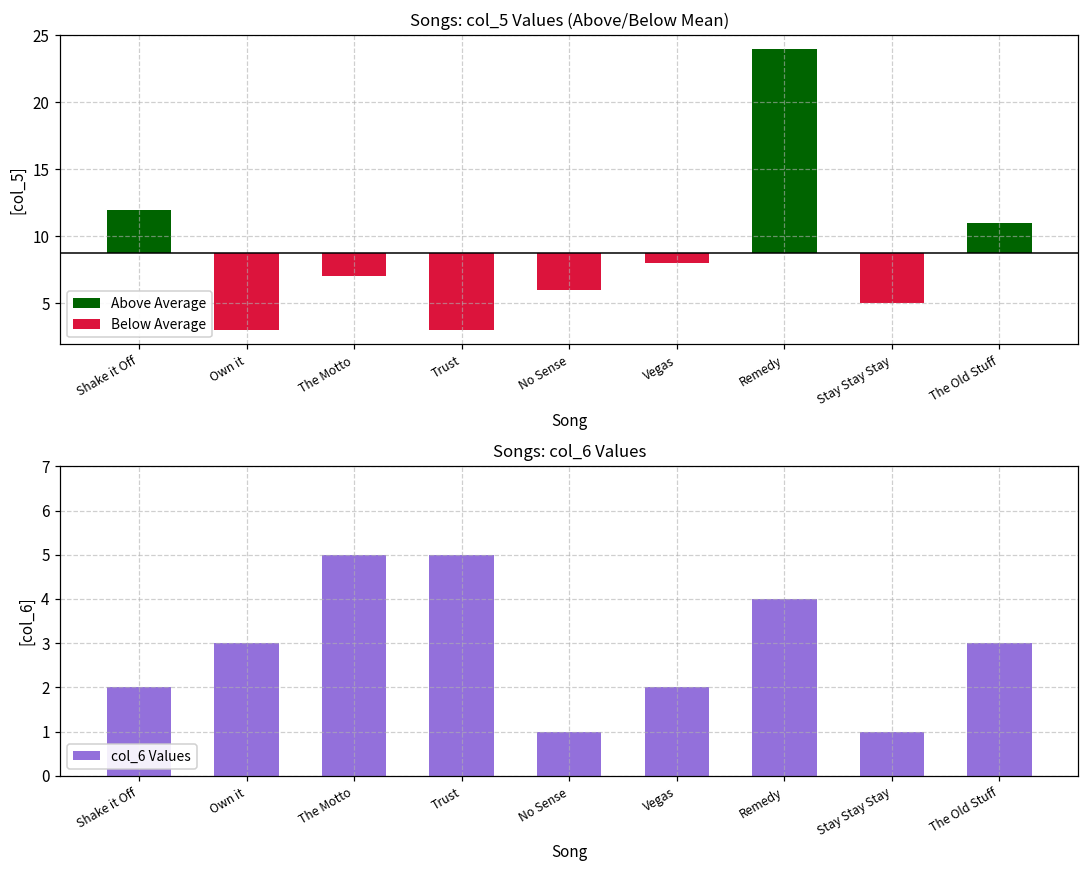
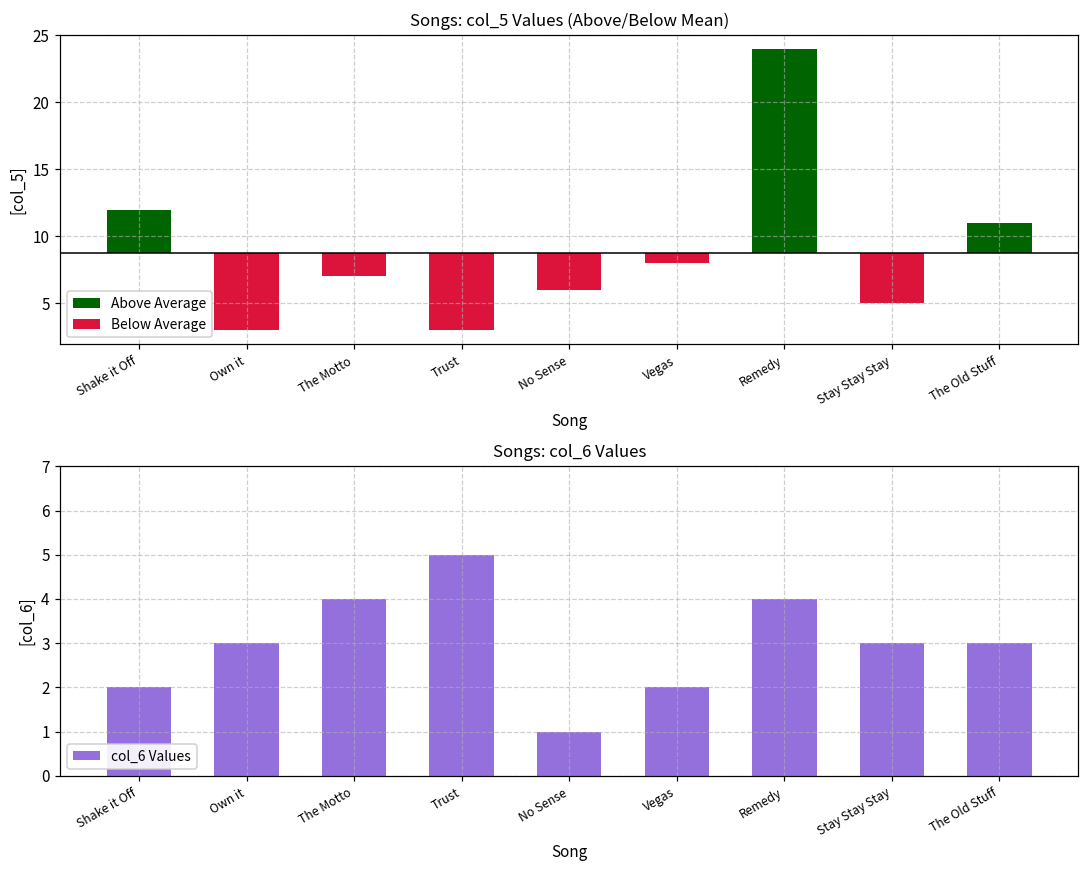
Songs: col_6 Values, The Motto: 5 -> 4
Songs: col_6 Values, Stay Stay Stay: 1 -> 3
